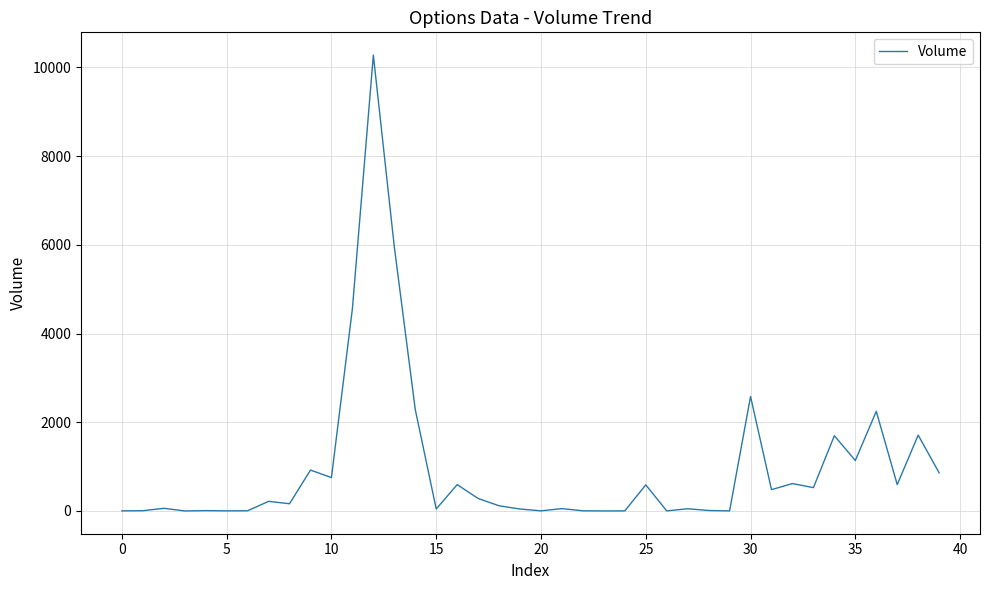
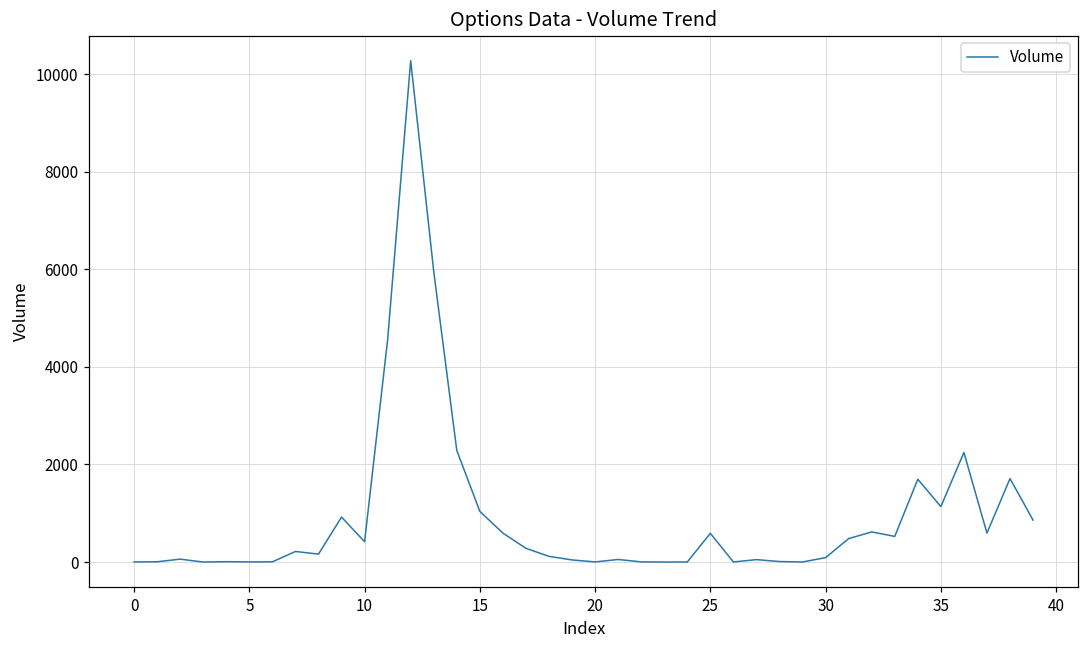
10: 800 -> 400
15: 0 -> 1000
30: 2600 -> 100
